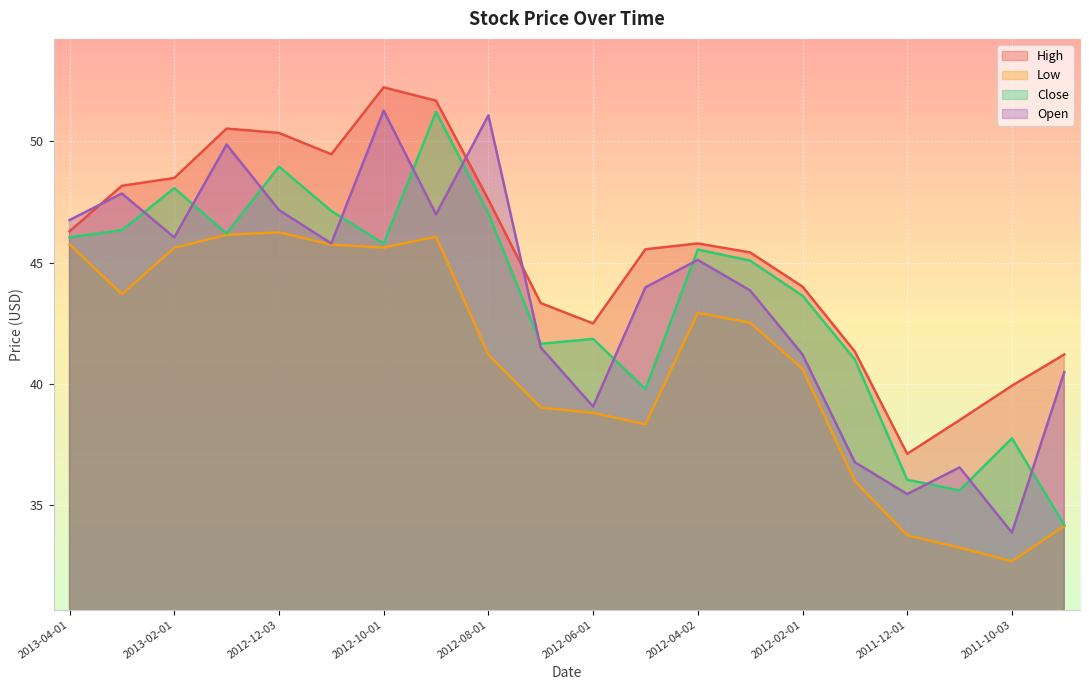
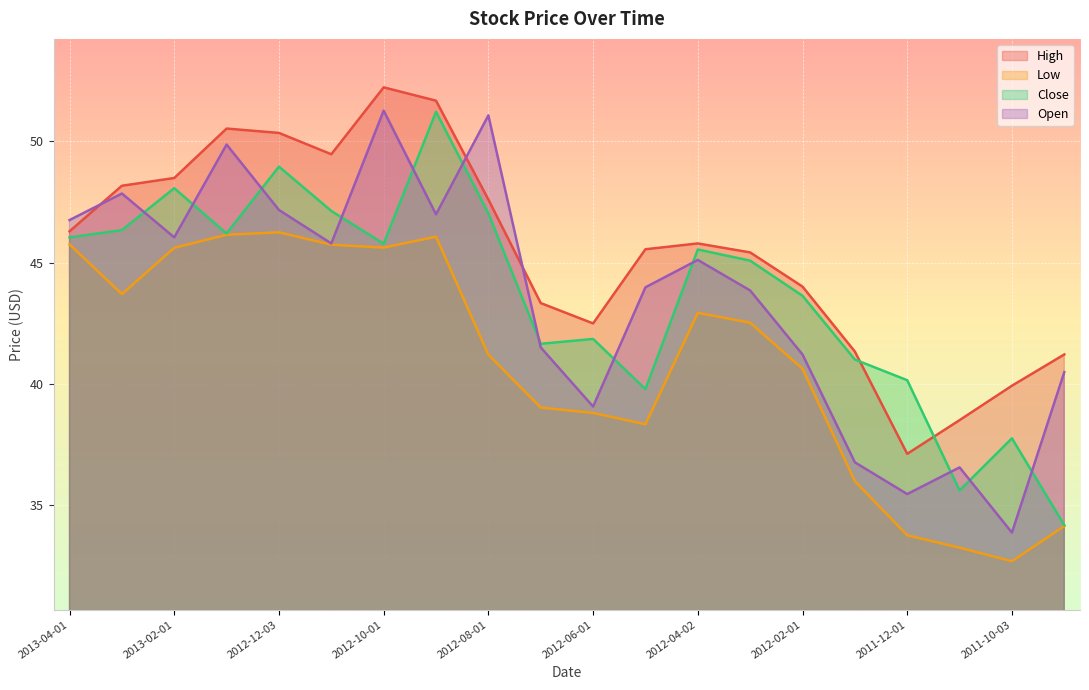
Close, 2011-12-01: 36.0 -> 40.1
